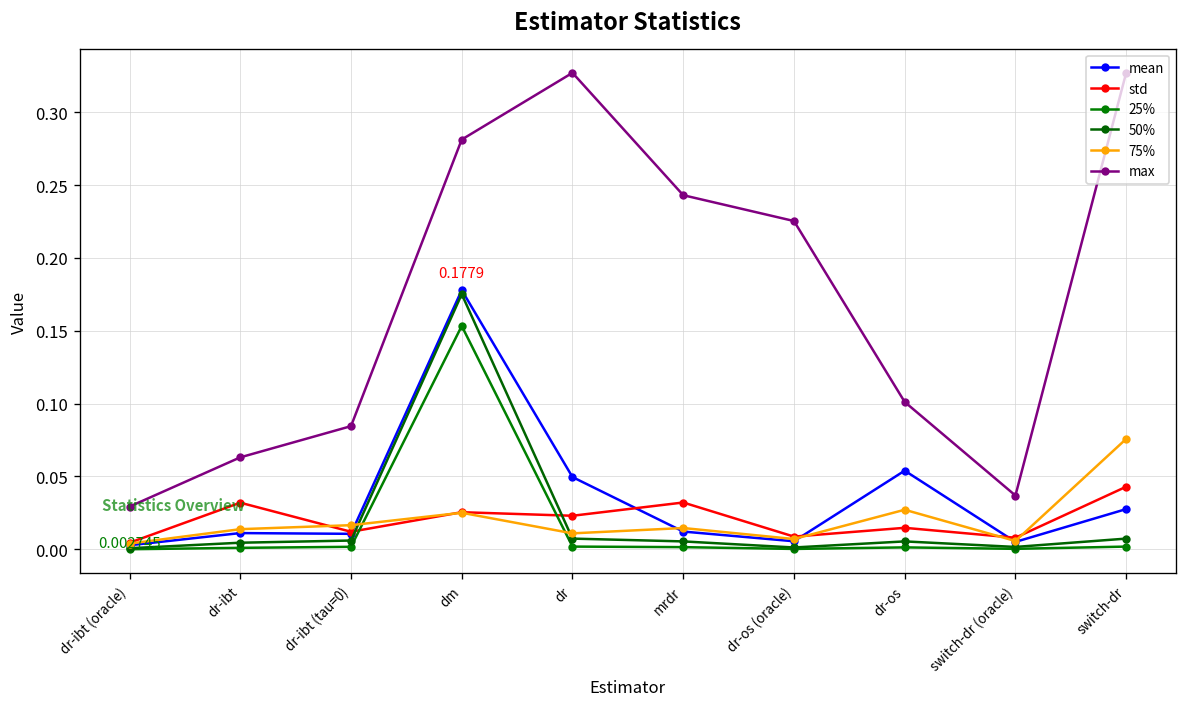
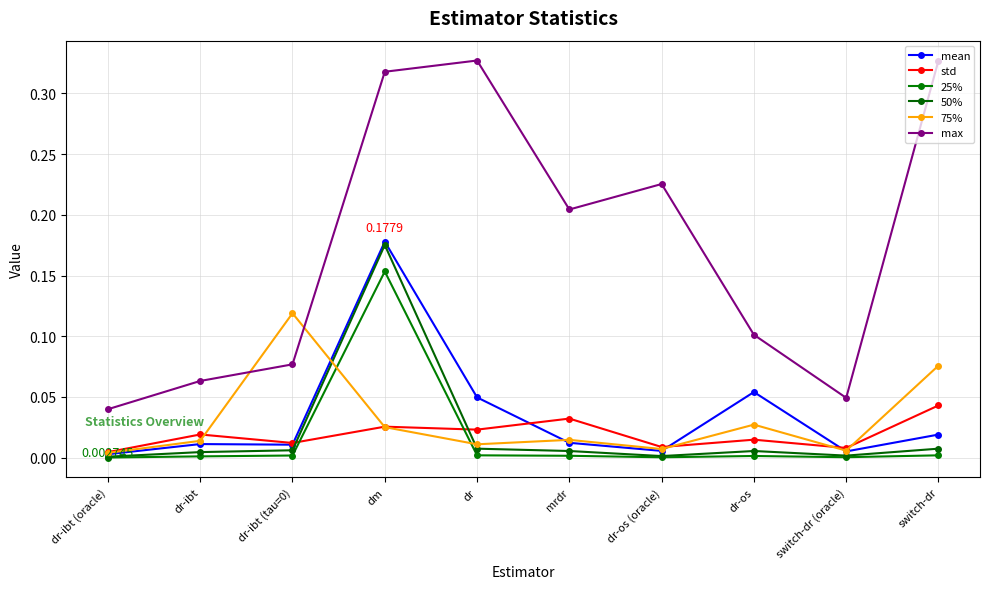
max, dr-ibt (oracle): 0.029 -> 0.040
std, dr-ibt: 0.032 -> 0.019
75%, dr-ibt (tau=0): 0.017 -> 0.119
max, dr-ibt (tau=0): 0.085 -> 0.077
max, dm: 0.281 -> 0.318
max, mrdr: 0.243 -> 0.204
max, switch-dr (oracle): 0.037 -> 0.049
mean, switch-dr: 0.028 -> 0.019
